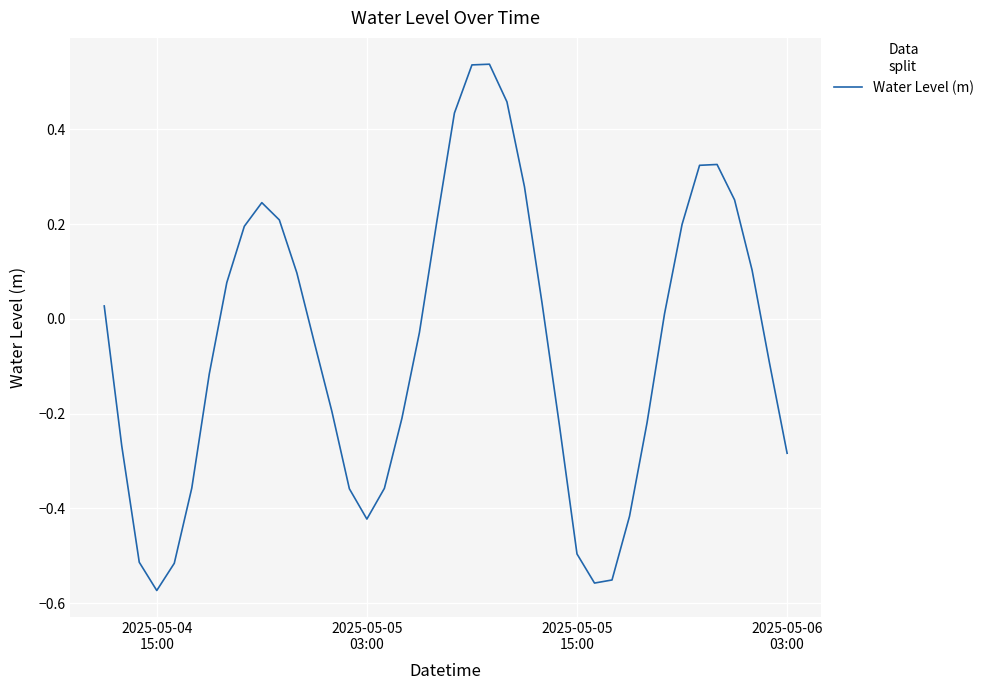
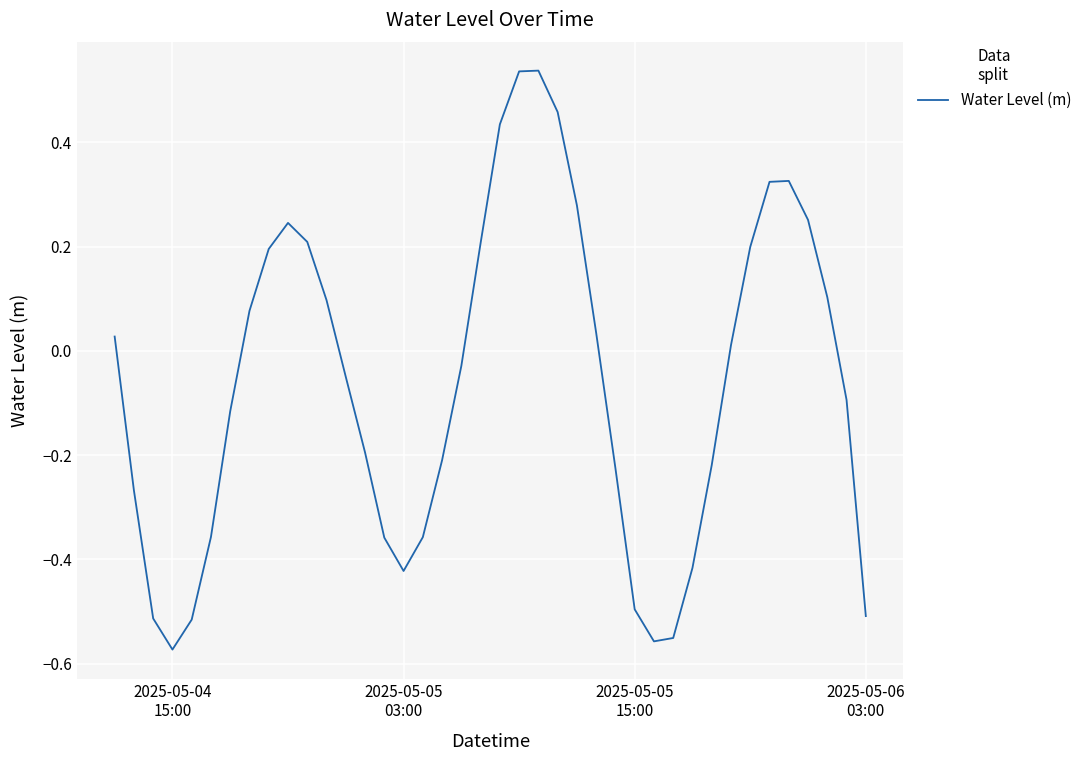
2025-05-06 03:00: -0.28 -> -0.51
